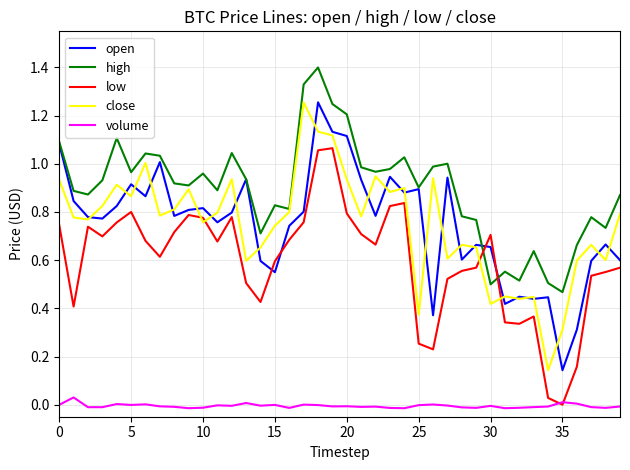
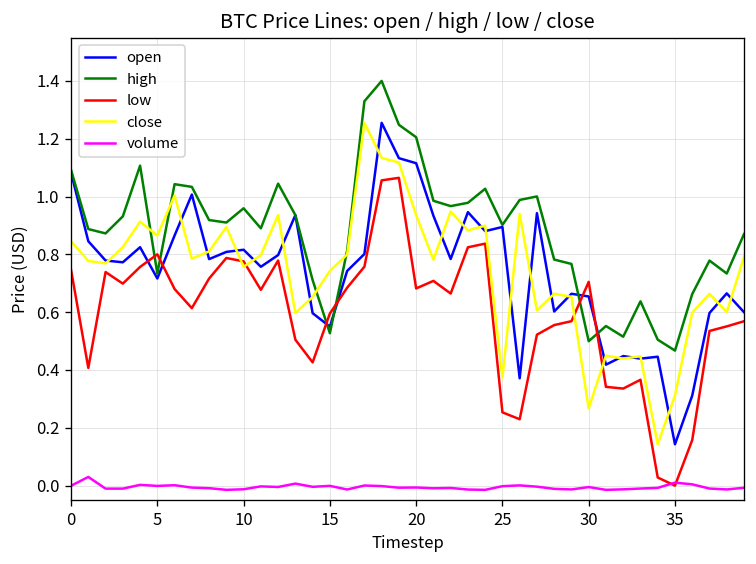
close, 0: 0.93 -> 0.85
open, 5: 0.91 -> 0.72
high, 5: 0.97 -> 0.73
high, 15: 0.83 -> 0.53
low, 20: 0.79 -> 0.68
close, 30: 0.42 -> 0.27
